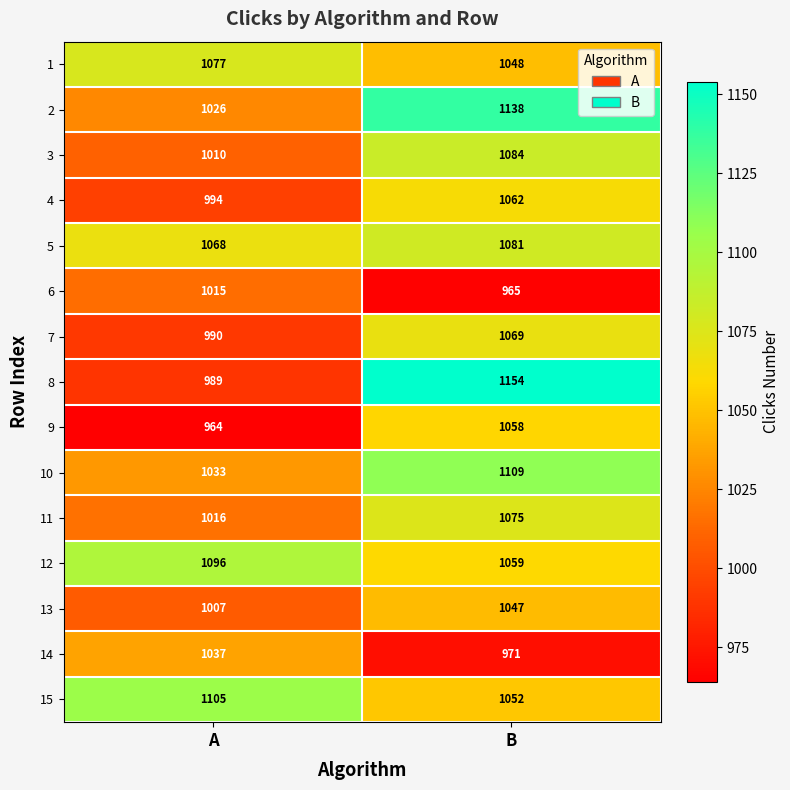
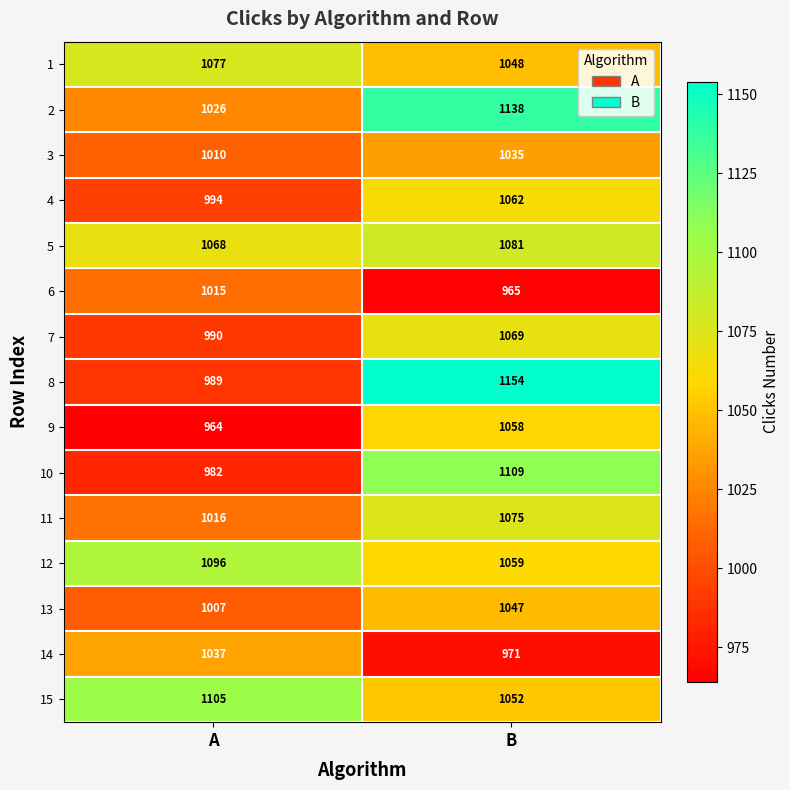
3, B: 1084 -> 1035
10, A: 1033 -> 982
